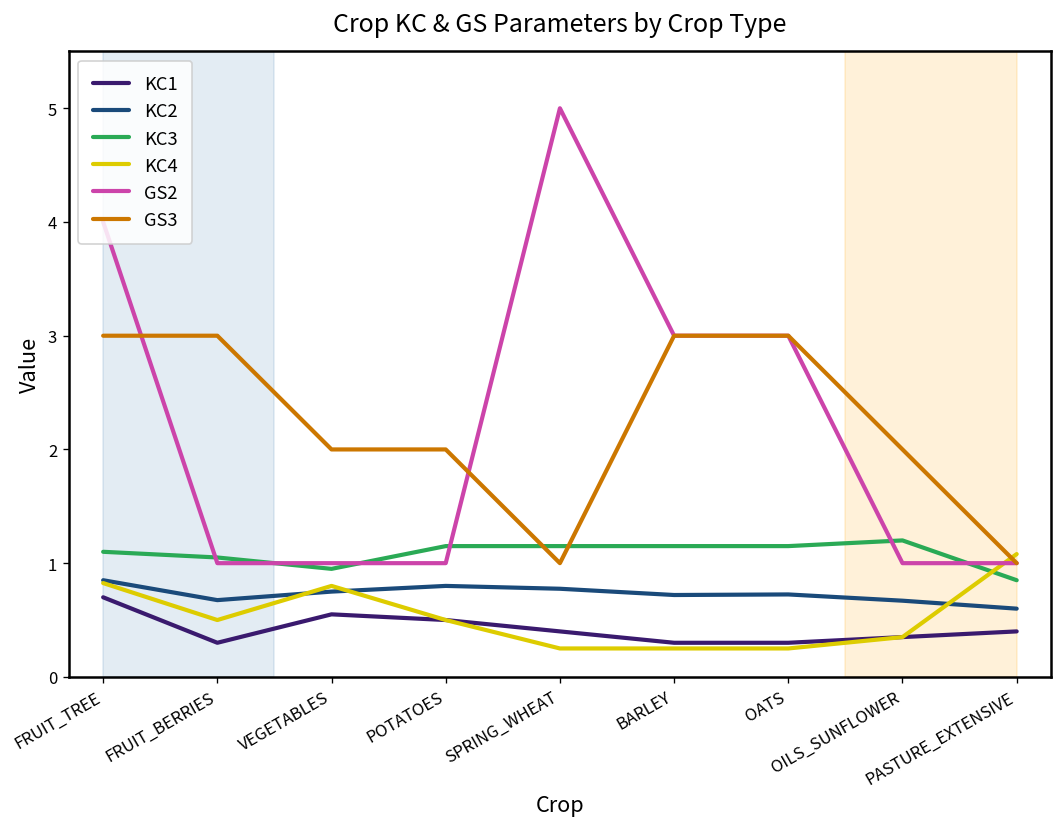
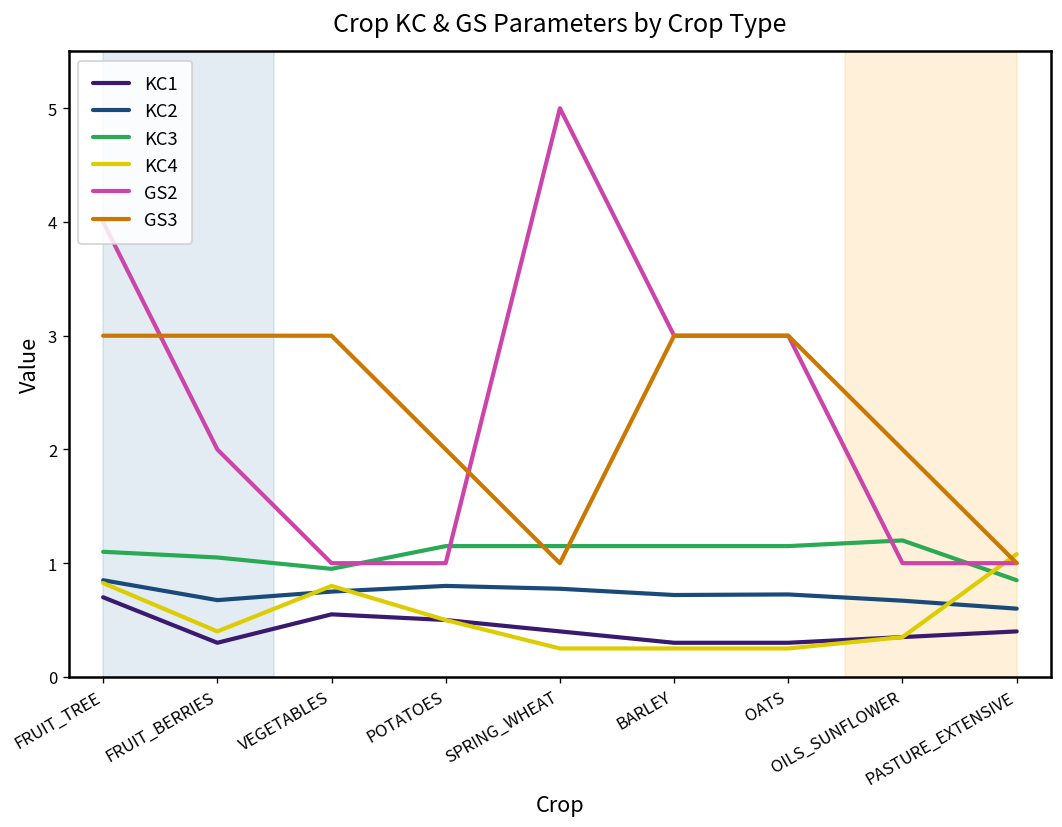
KC4, FRUIT_BERRIES: 0.5 -> 0.4
GS2, FRUIT_BERRIES: 1 -> 2
GS3, VEGETABLES: 2 -> 3
